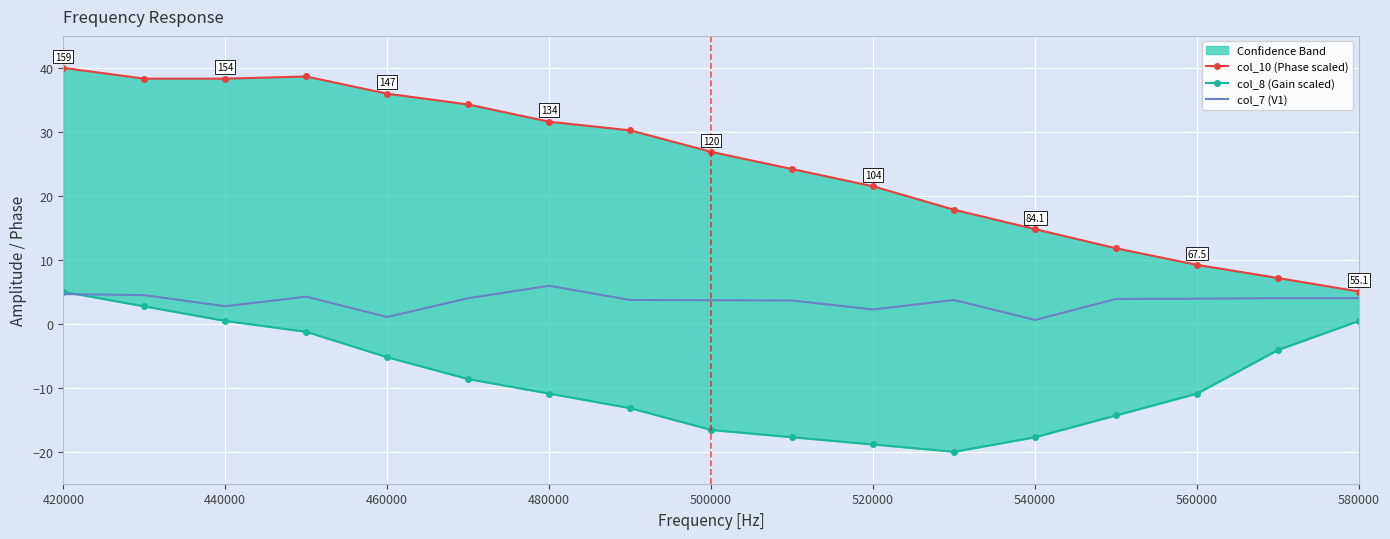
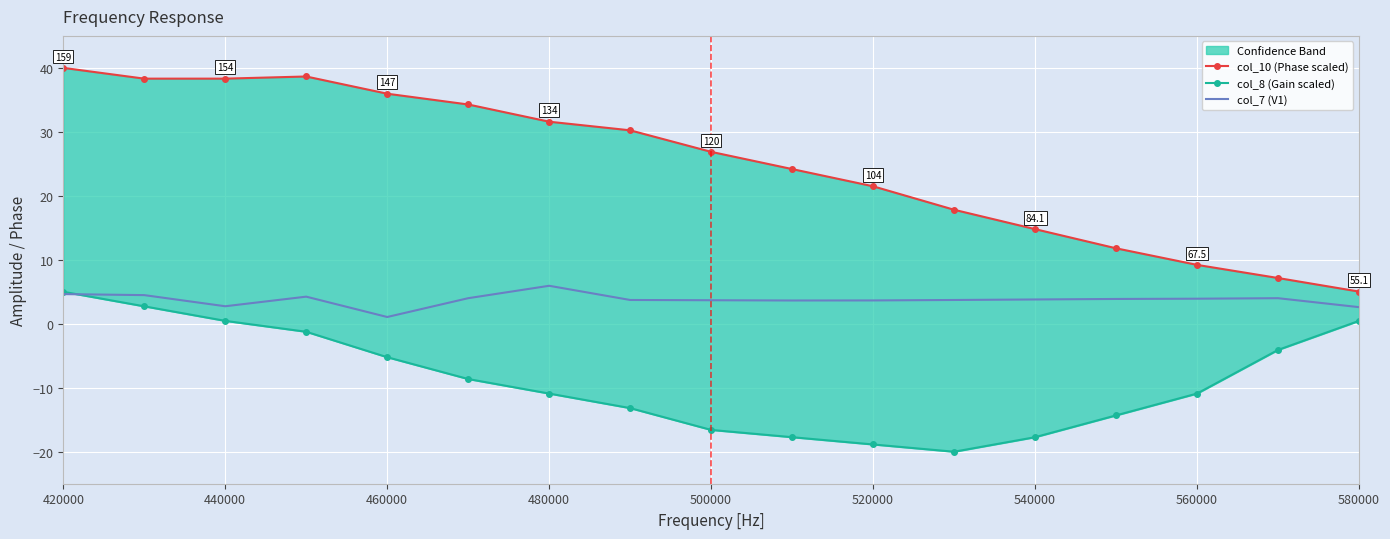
col_7 (V1), 520000: 2 -> 4
col_7 (V1), 540000: 1 -> 4
col_7 (V1), 580000: 4 -> 3
